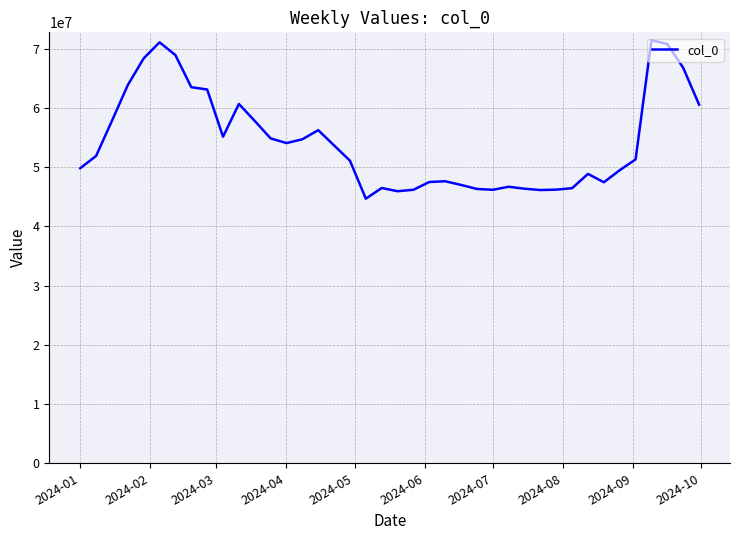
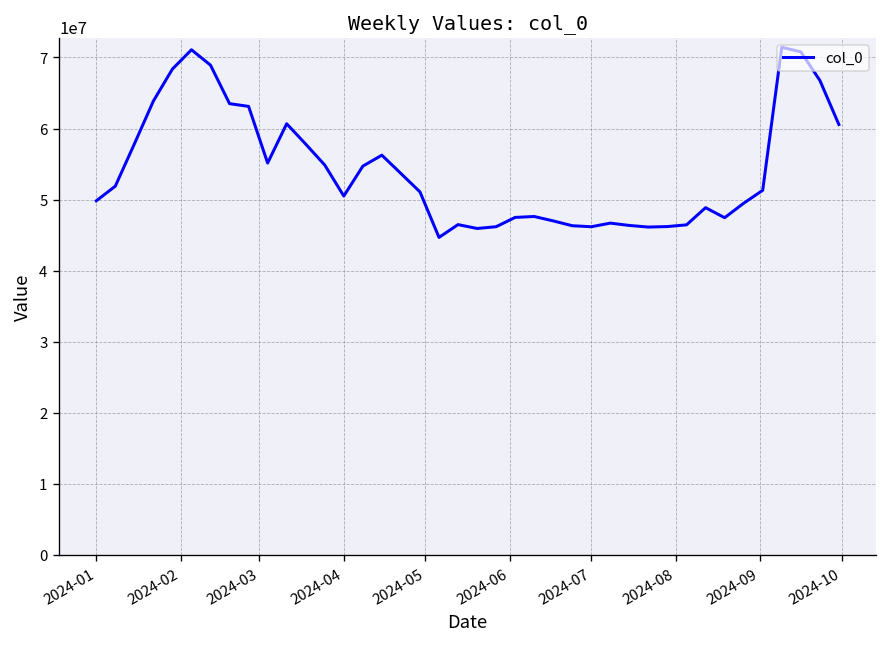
2024-04: 54000000 -> 51000000
